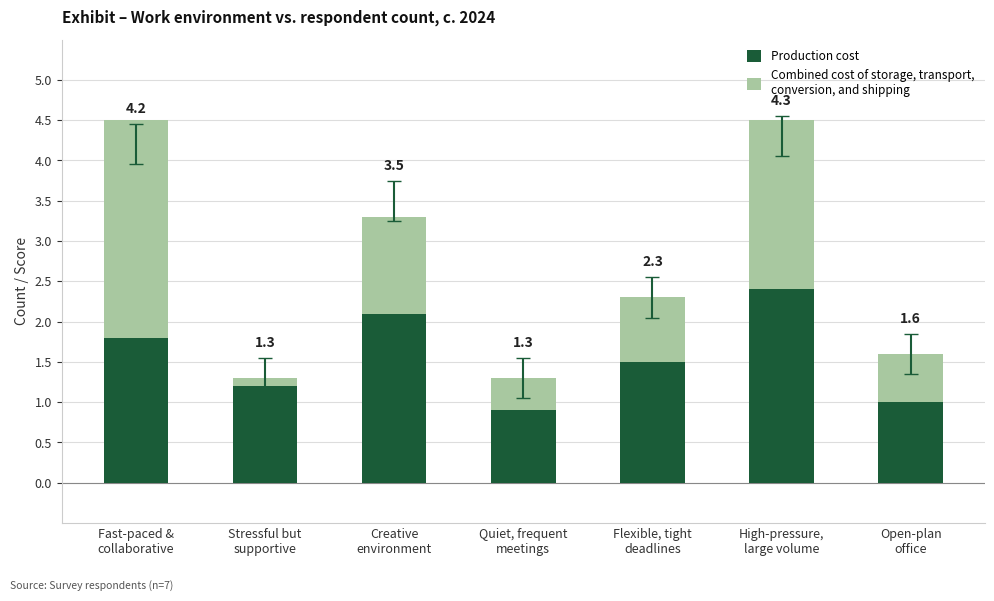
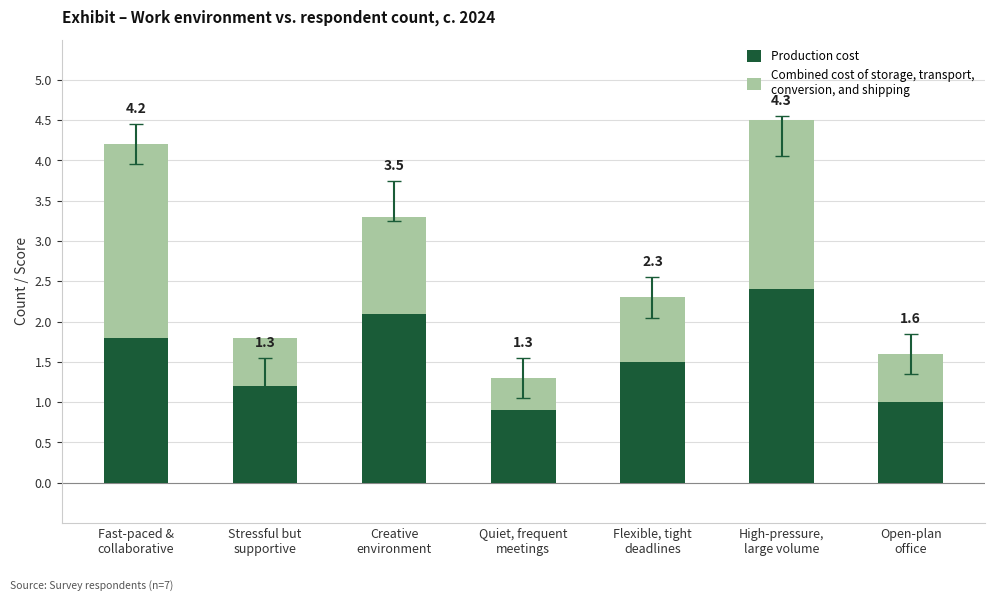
Combined cost of storage, transport, conversion, and shipping, Fast-paced & collaborative: 2.7 -> 2.4
Combined cost of storage, transport, conversion, and shipping, Stressful but supportive: 0.1 -> 0.6
